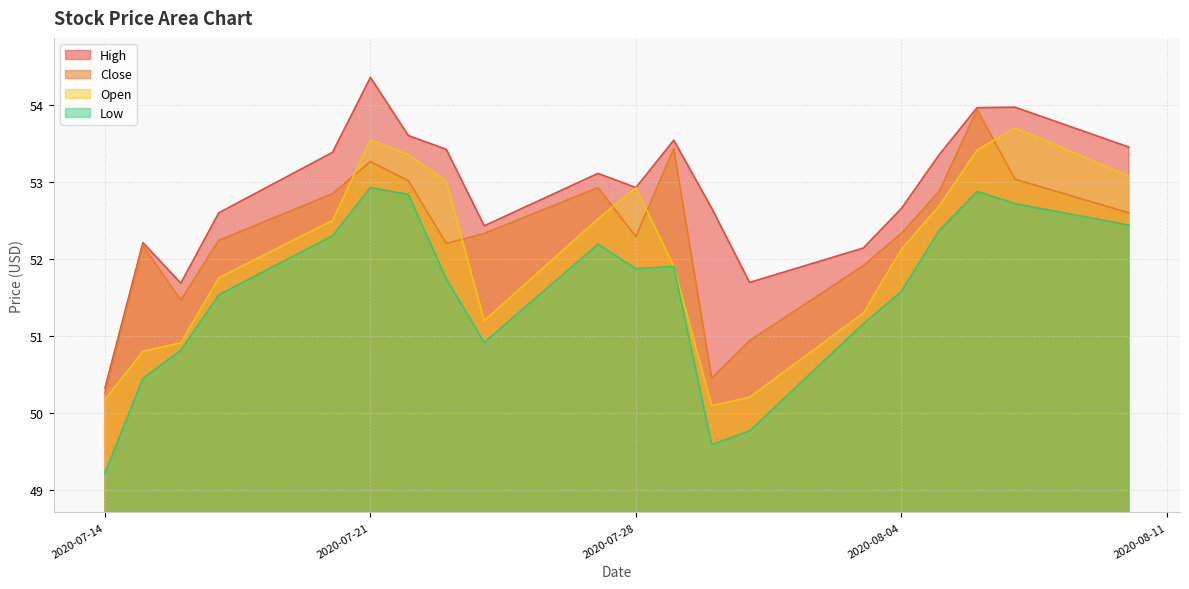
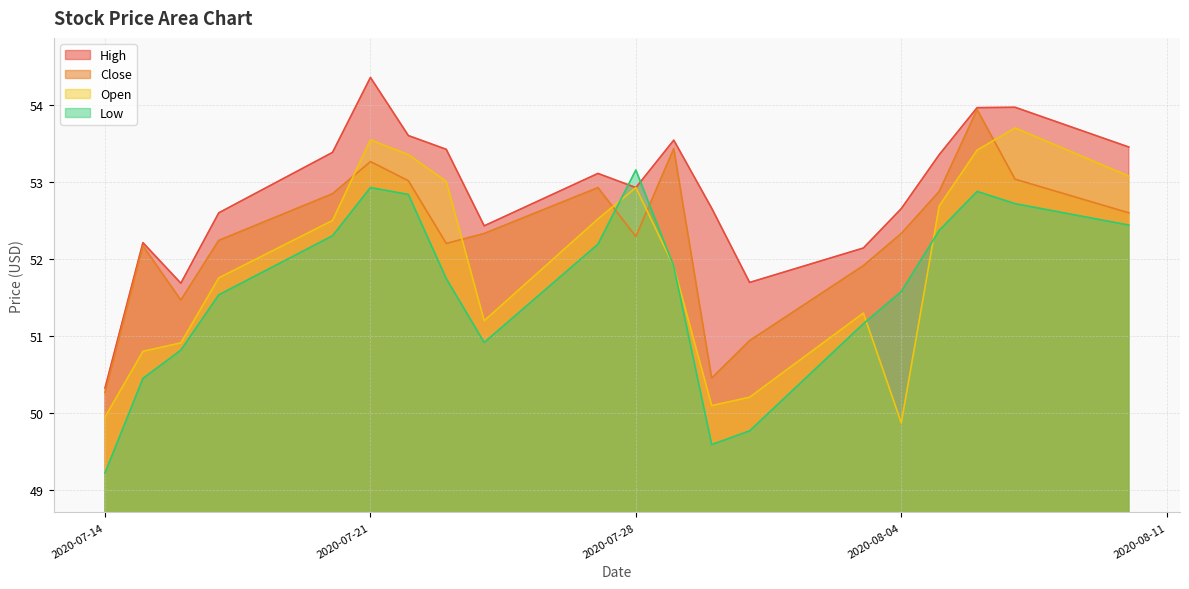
Open, 2020-07-14: 50.2 -> 49.9
Low, 2020-07-28: 51.9 -> 53.2
Open, 2020-08-04: 52.1 -> 49.9
